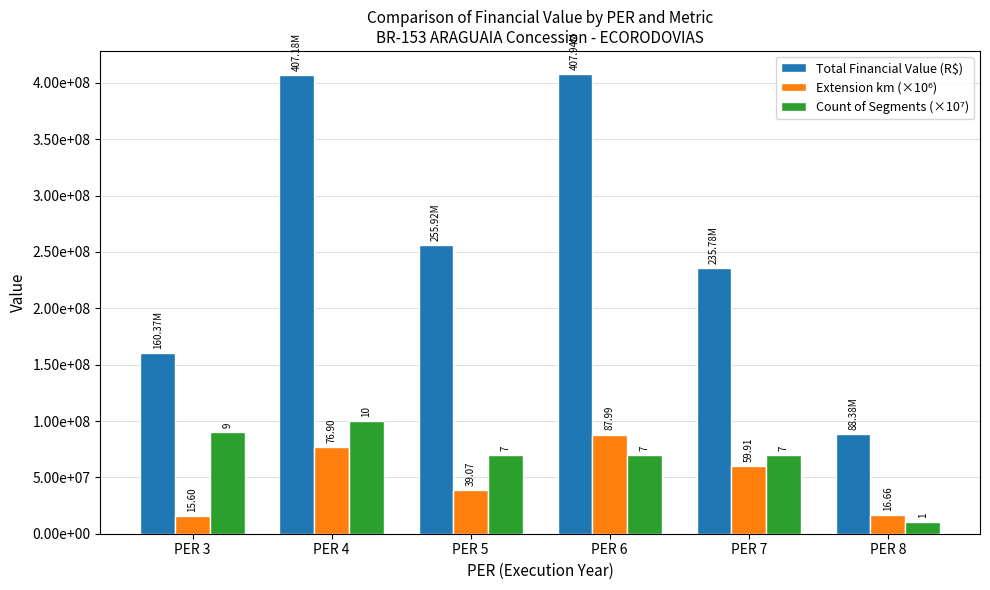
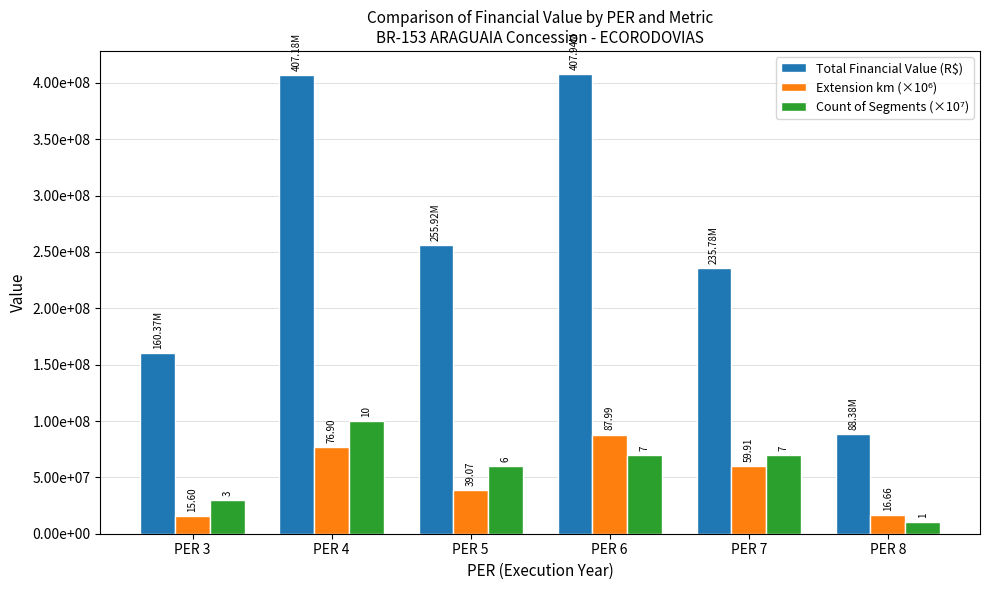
Count of Segments (×10⁷), PER 3: 9 -> 3
Count of Segments (×10⁷), PER 5: 7 -> 6
